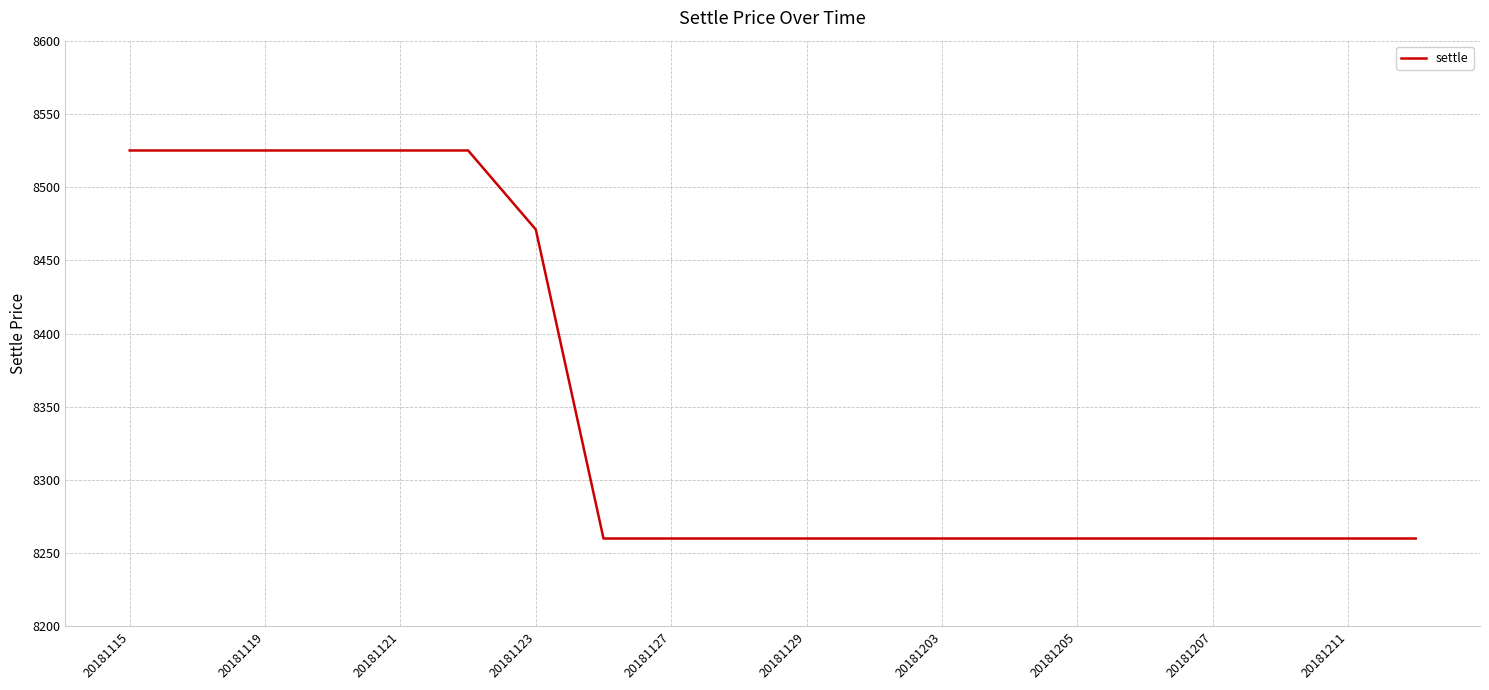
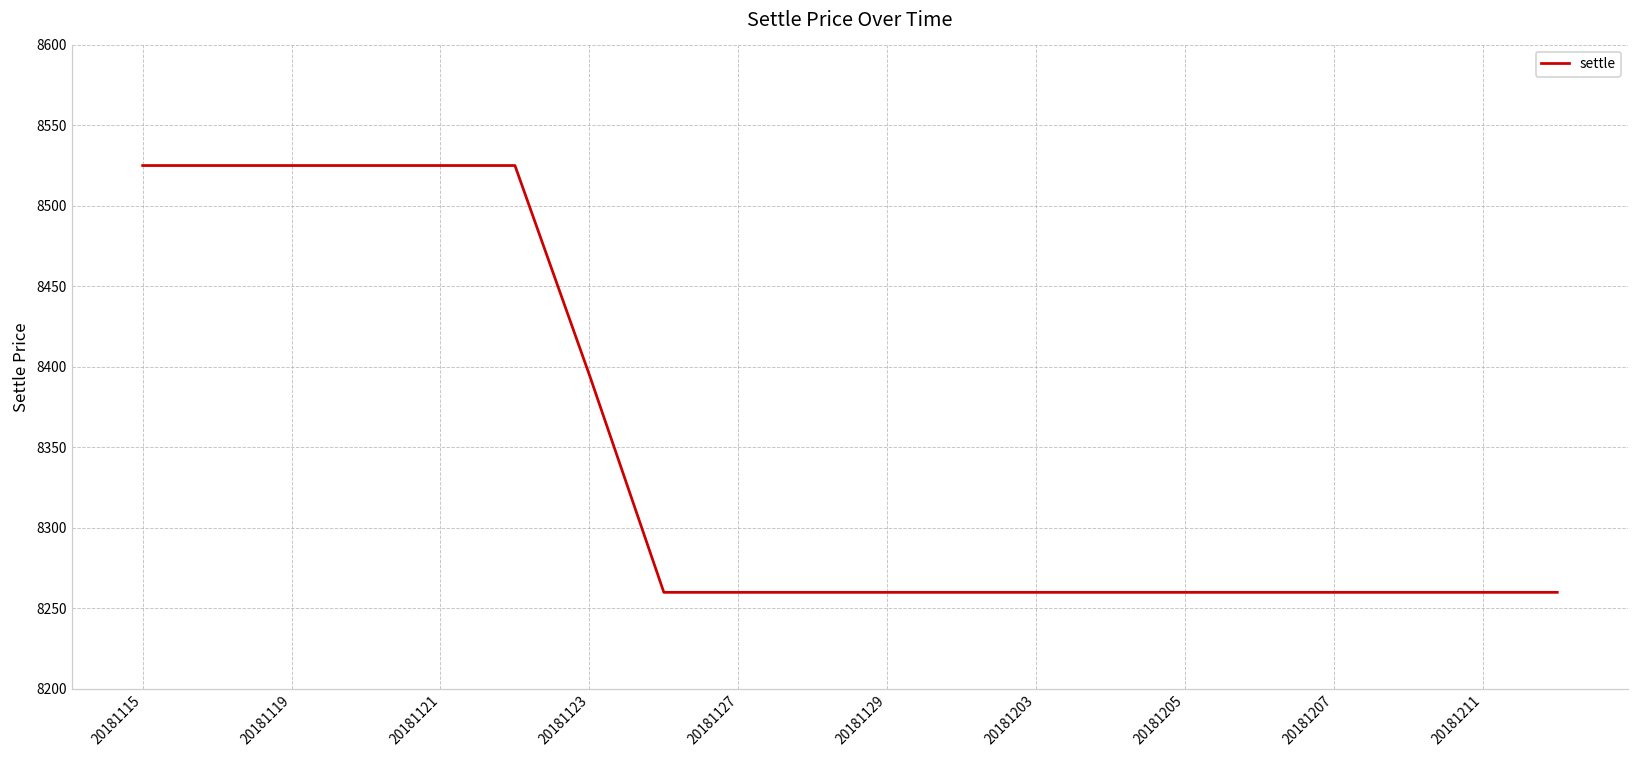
20181123: 8471 -> 8395
